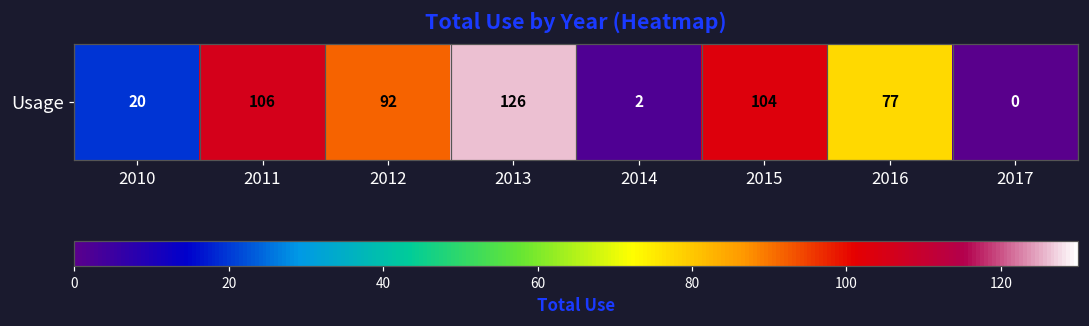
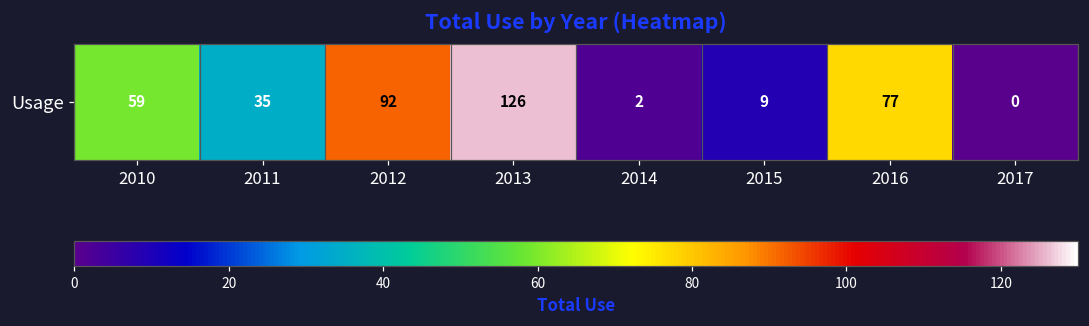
Usage, 2010: 20 -> 59
Usage, 2011: 106 -> 35
Usage, 2015: 104 -> 9
